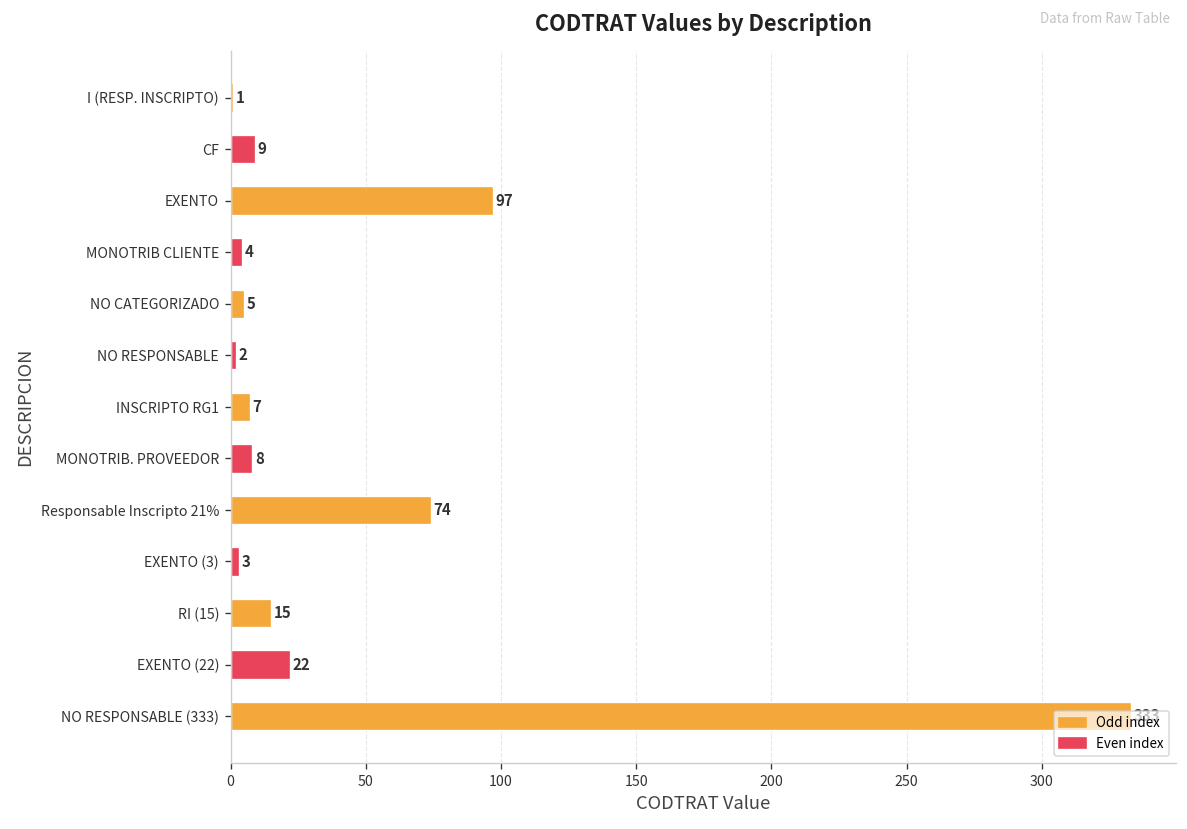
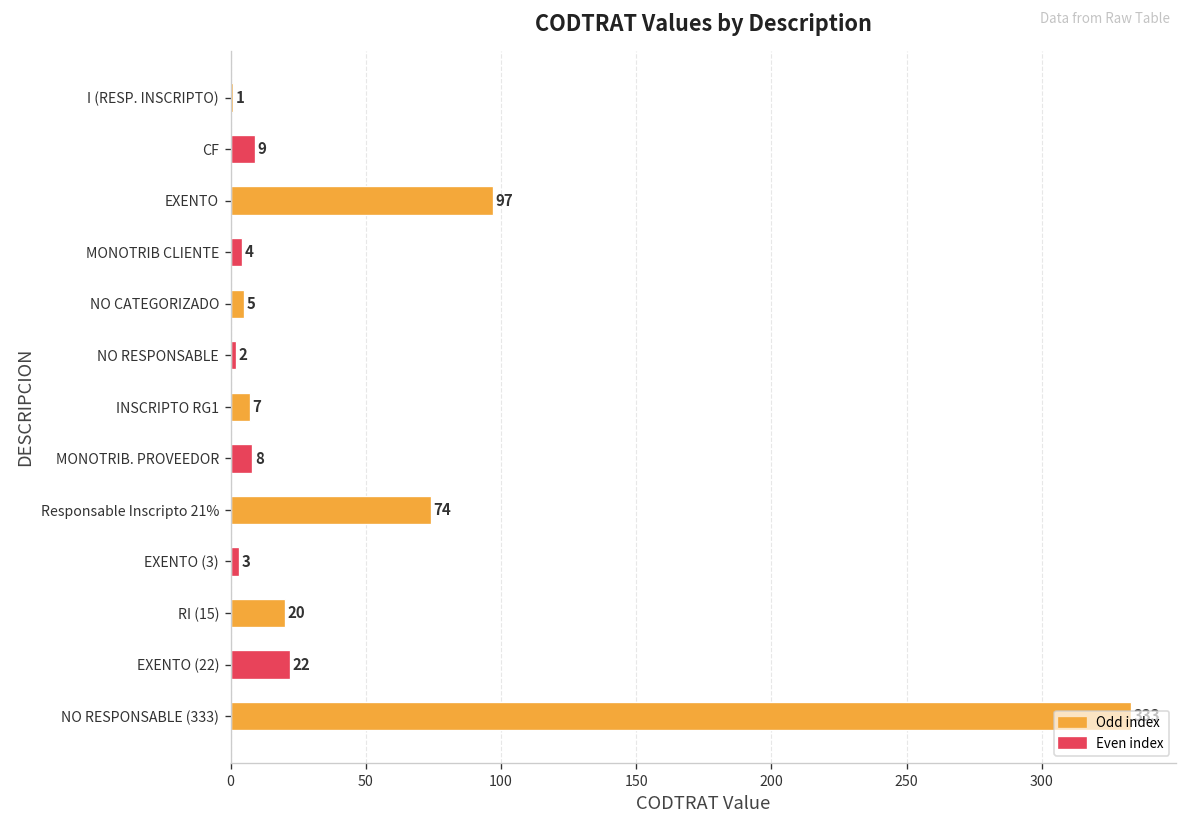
RI (15): 15 -> 20
